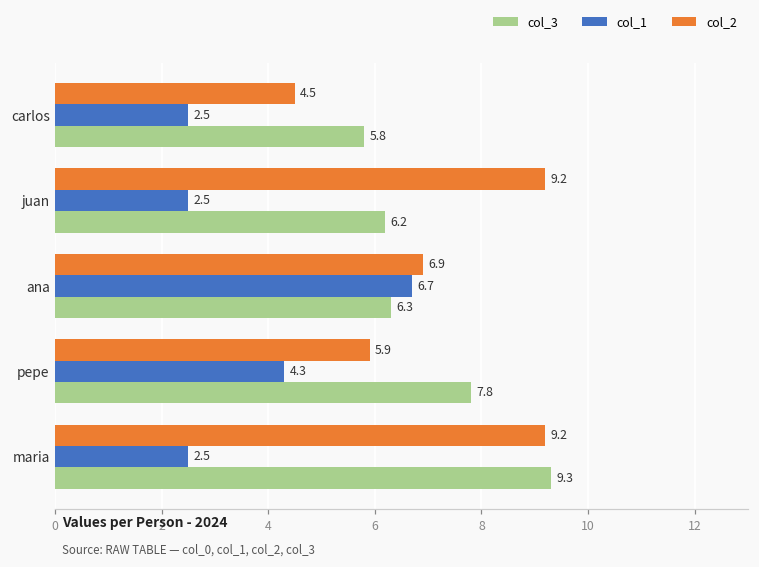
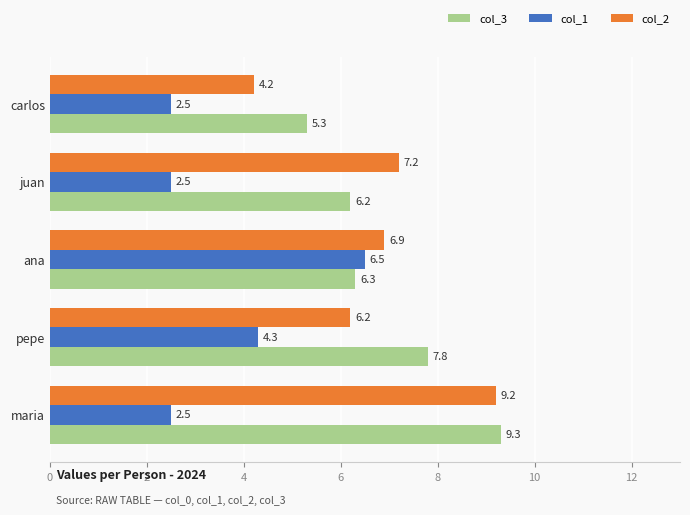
col_2, carlos: 4.5 -> 4.2
col_3, carlos: 5.8 -> 5.3
col_2, juan: 9.2 -> 7.2
col_1, ana: 6.7 -> 6.5
col_2, pepe: 5.9 -> 6.2
